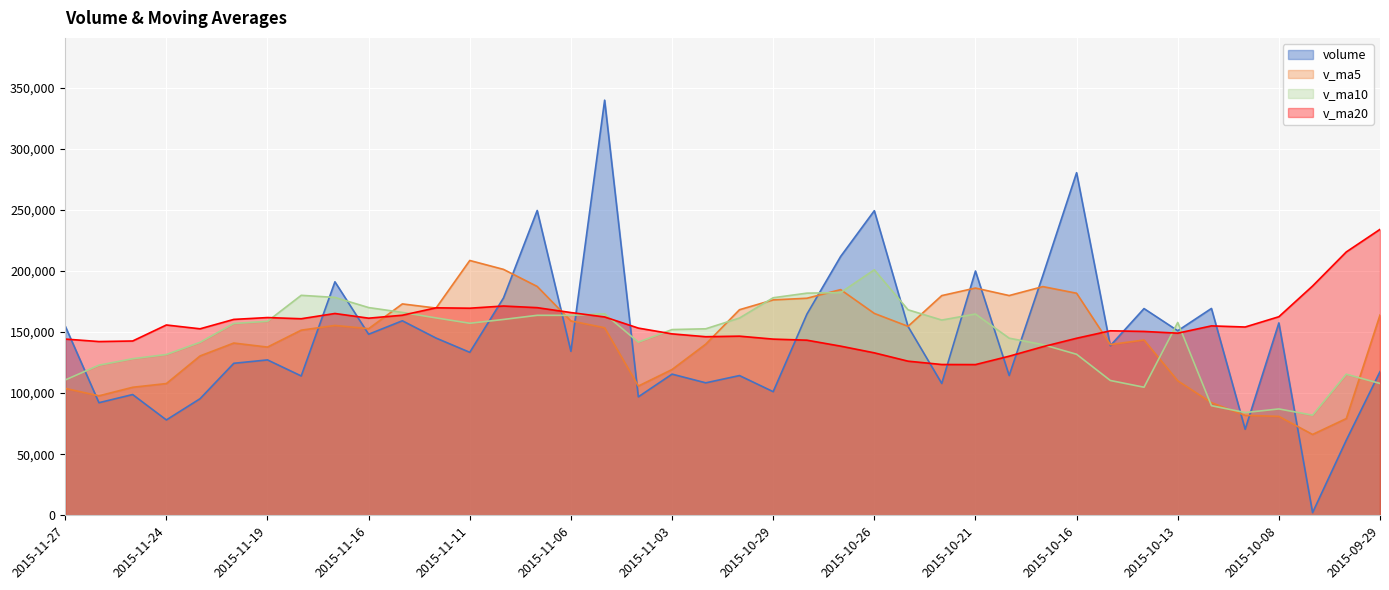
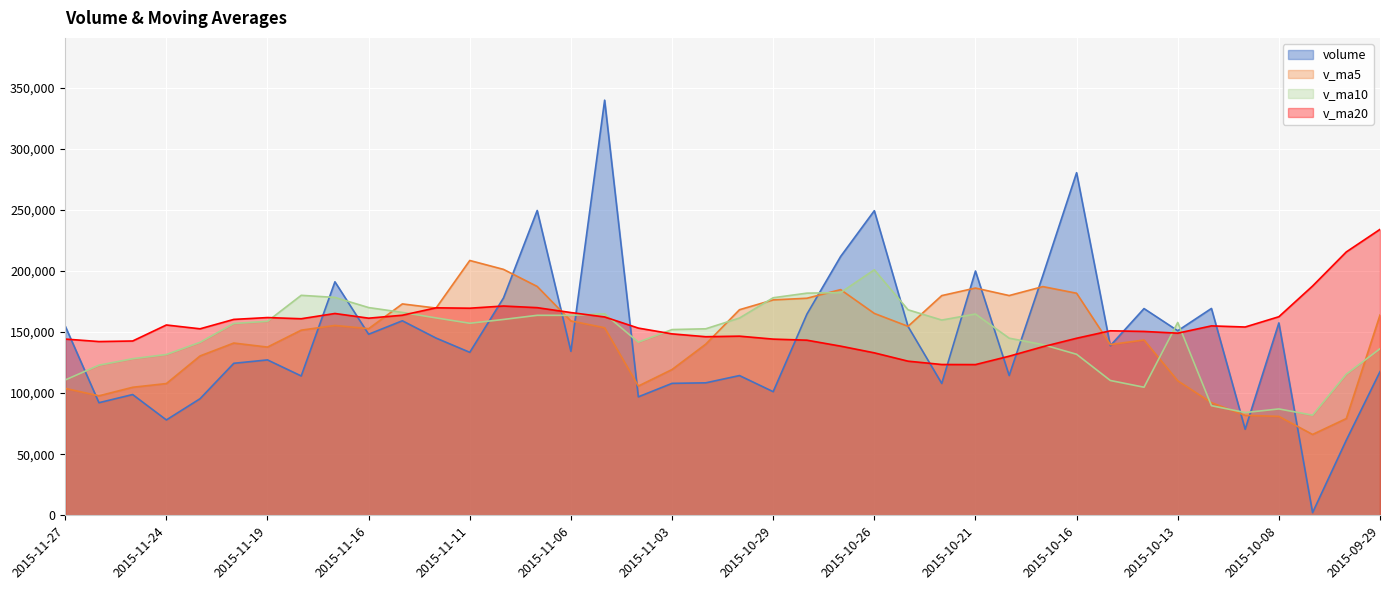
volume, 2015-11-03: 116,000 -> 108,000
v_ma10, 2015-09-29: 108,000 -> 136,000
